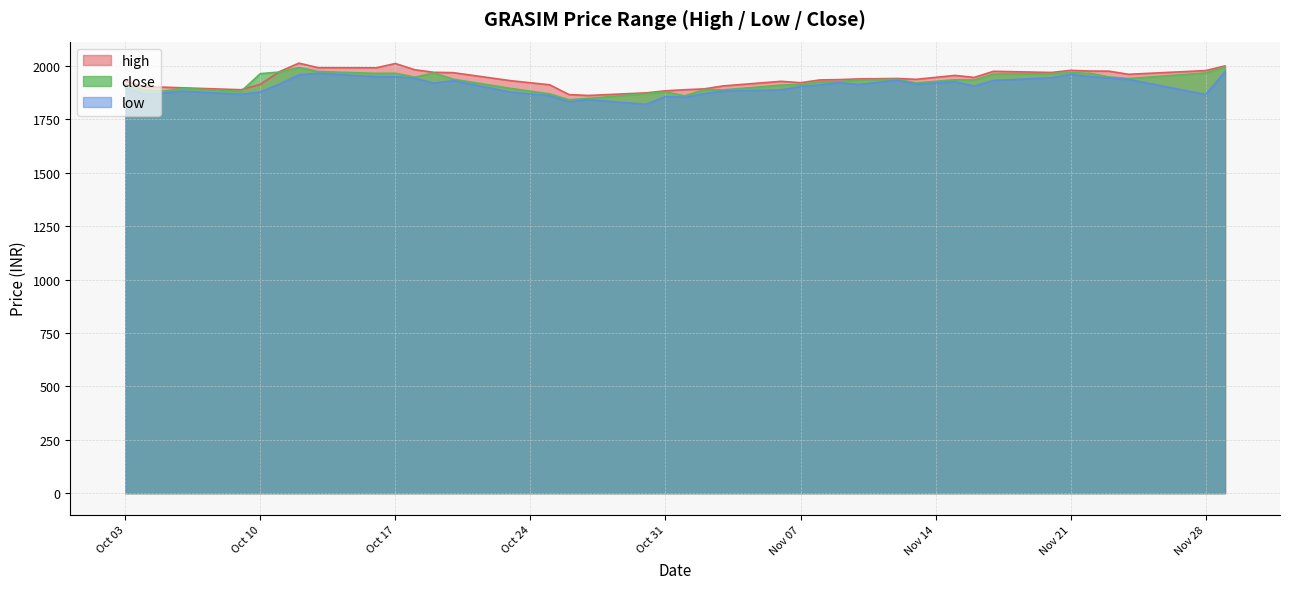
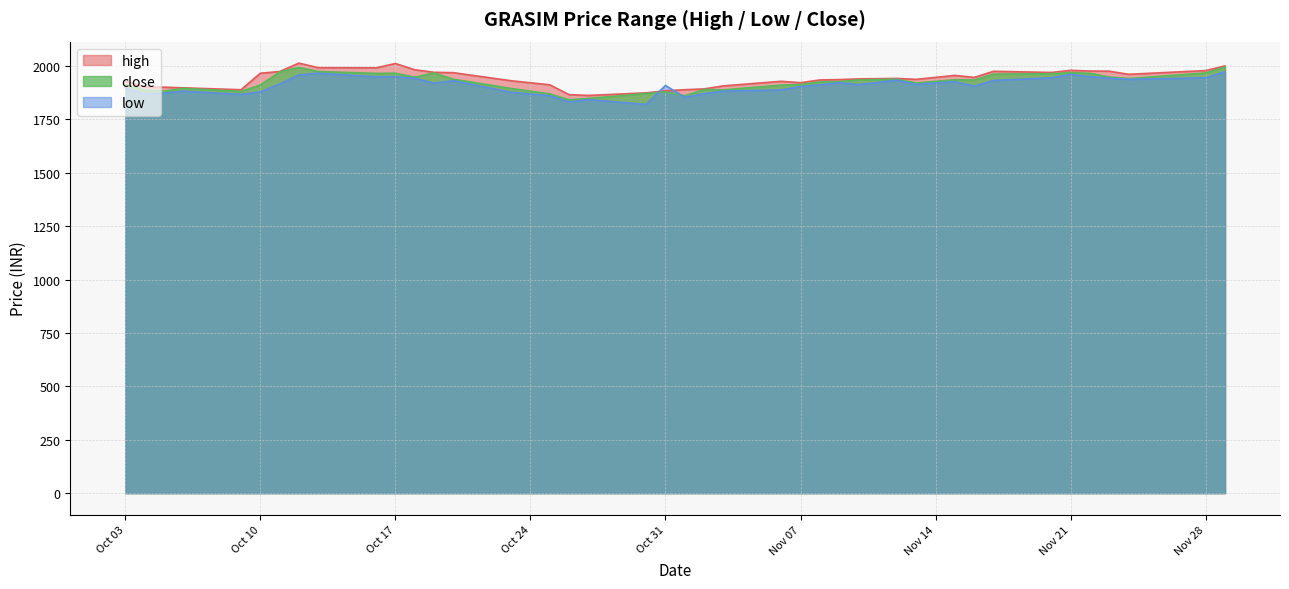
high, Oct 10: 1910 -> 1970
close, Oct 10: 1960 -> 1910
low, Oct 31: 1860 -> 1910
low, Nov 28: 1870 -> 1950
